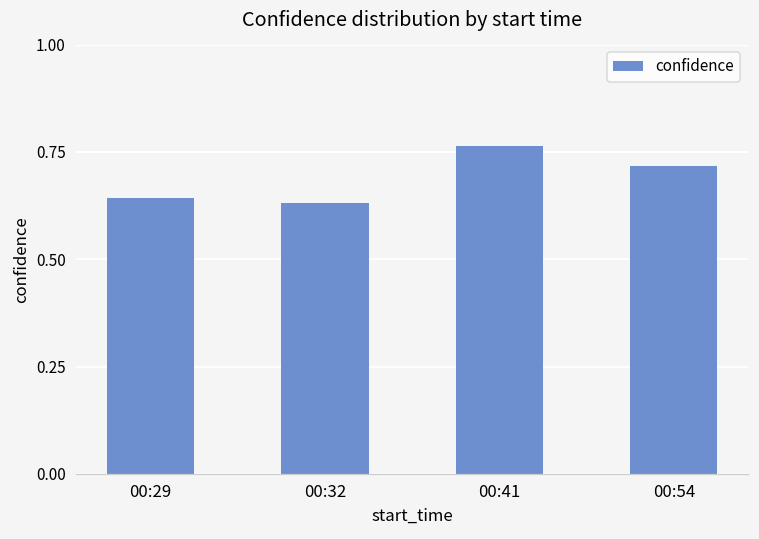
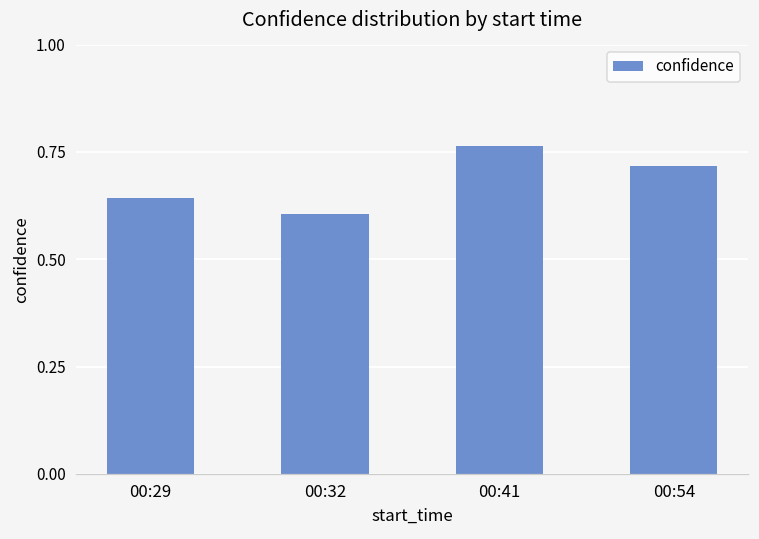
00:32: 0.63 -> 0.61
